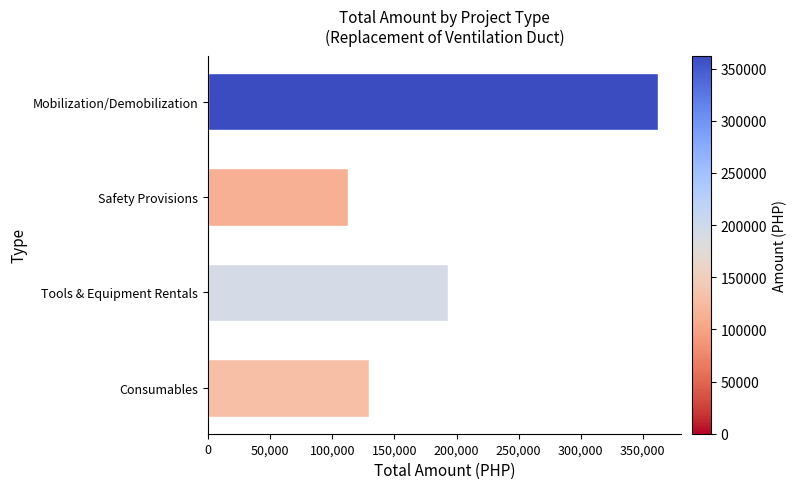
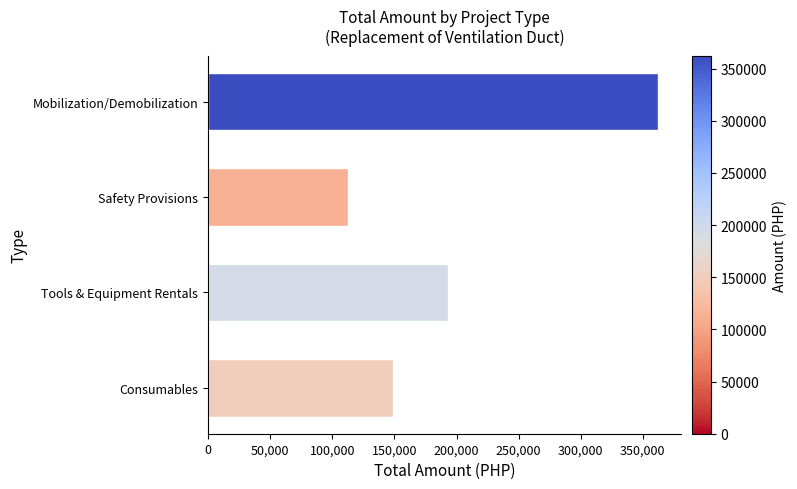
Consumables: 130,000 -> 149,000
